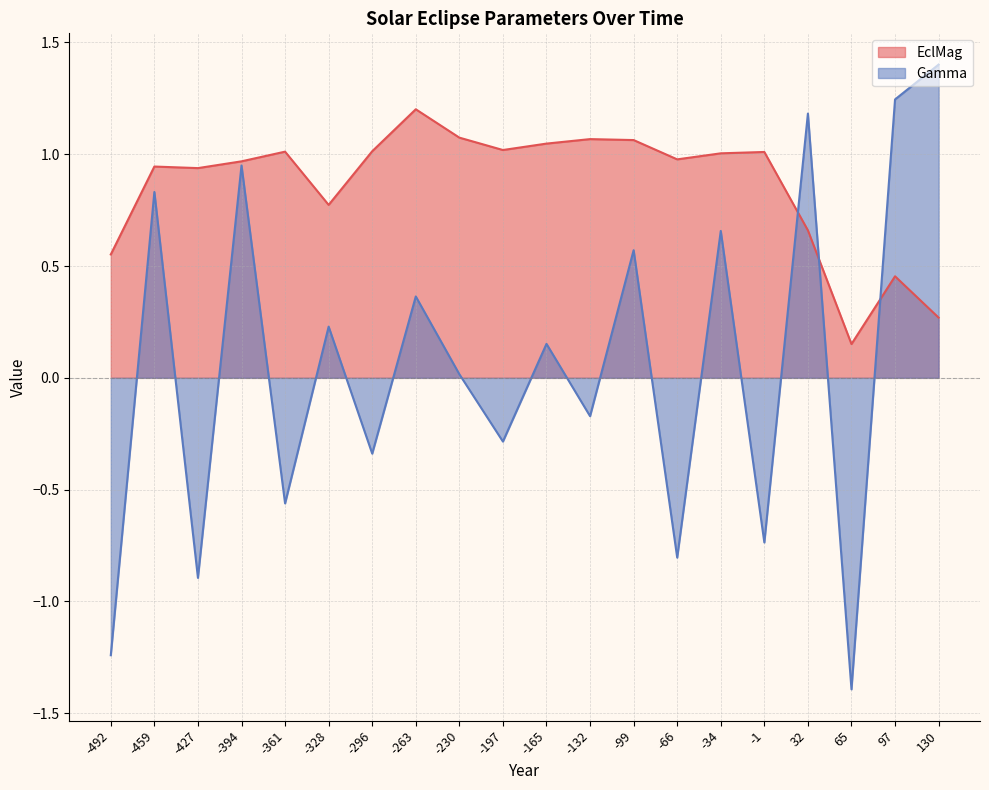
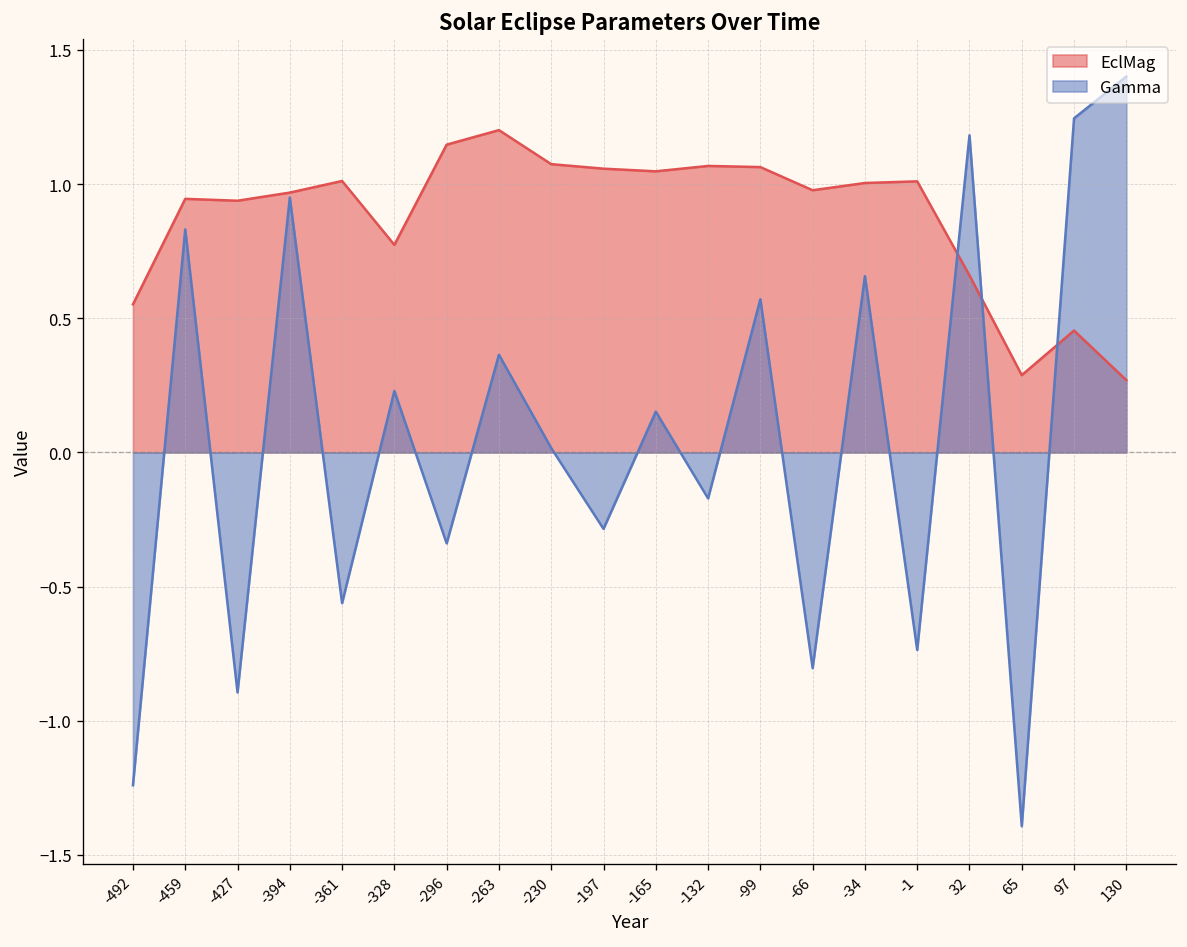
EclMag, -296: 1.01 -> 1.15
EclMag, -197: 1.02 -> 1.06
EclMag, 65: 0.15 -> 0.29
